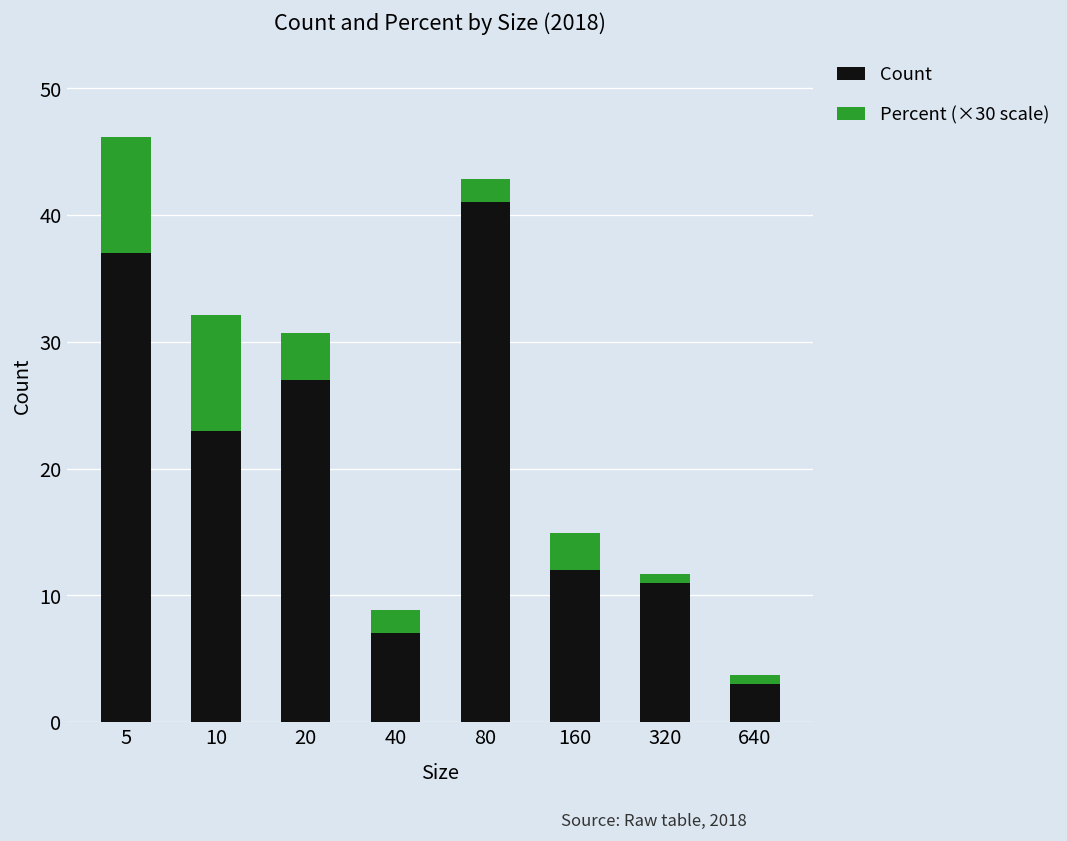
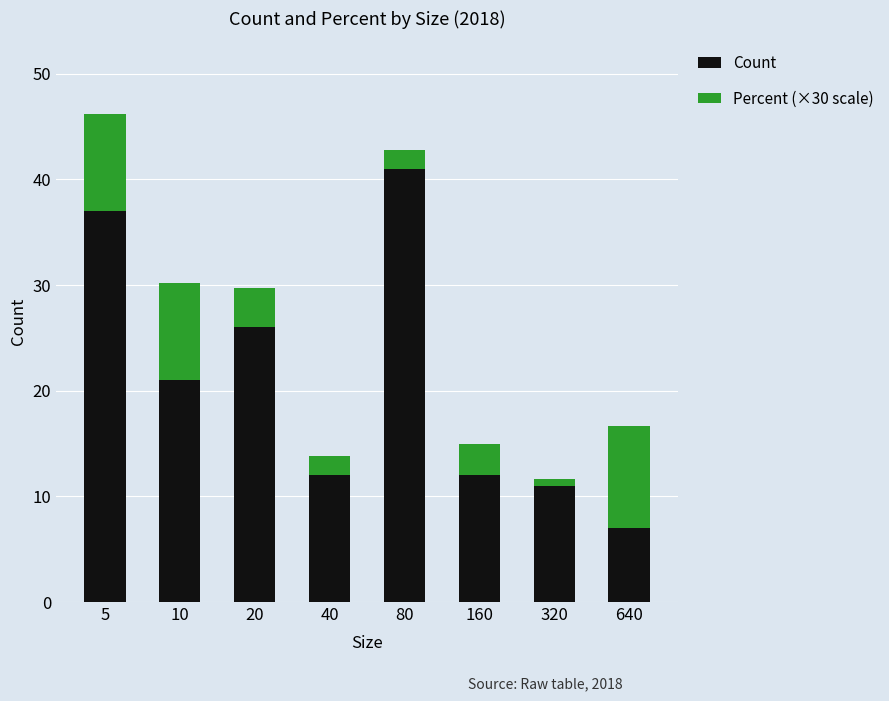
Count, 10: 23 -> 21
Count, 20: 27 -> 26
Count, 40: 7 -> 12
Count, 640: 3 -> 7
Percent (×30 scale), 640: 0.7 -> 9.7
